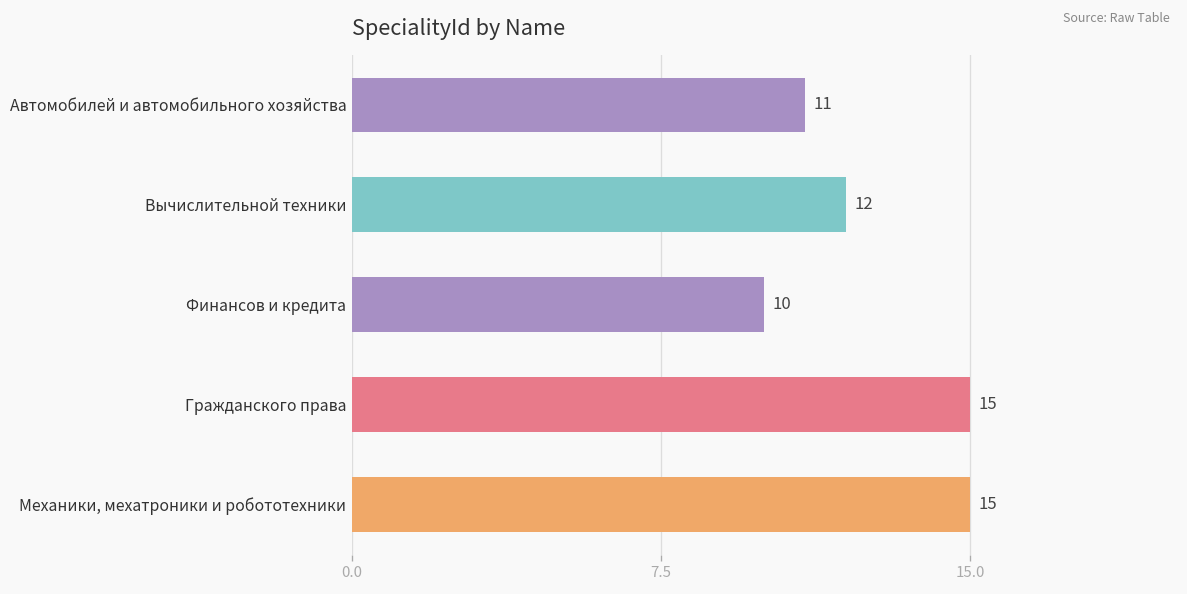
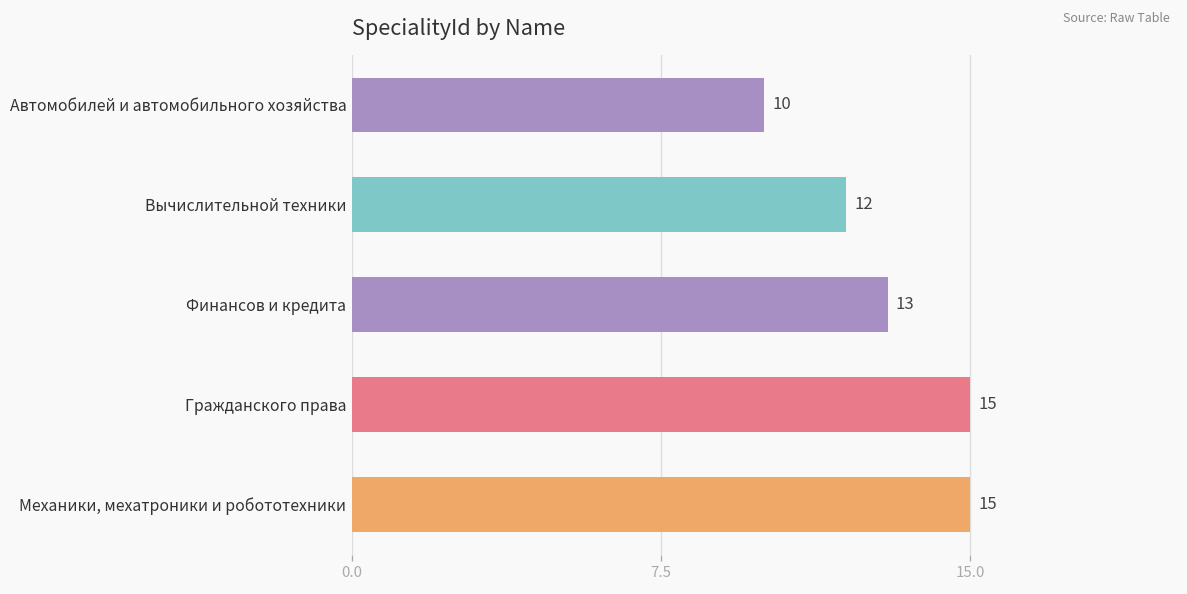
Автомобилей и автомобильного хозяйства: 11 -> 10
Финансов и кредита: 10 -> 13
